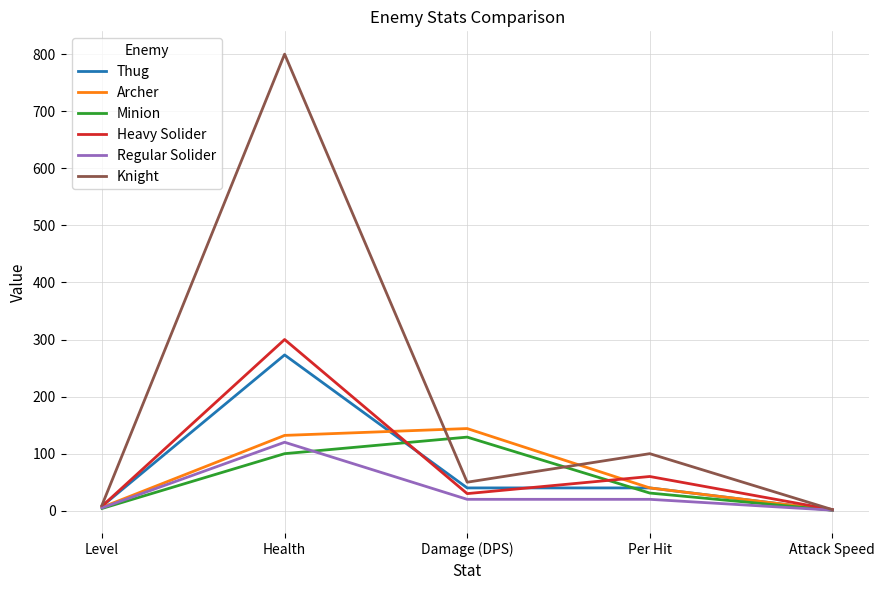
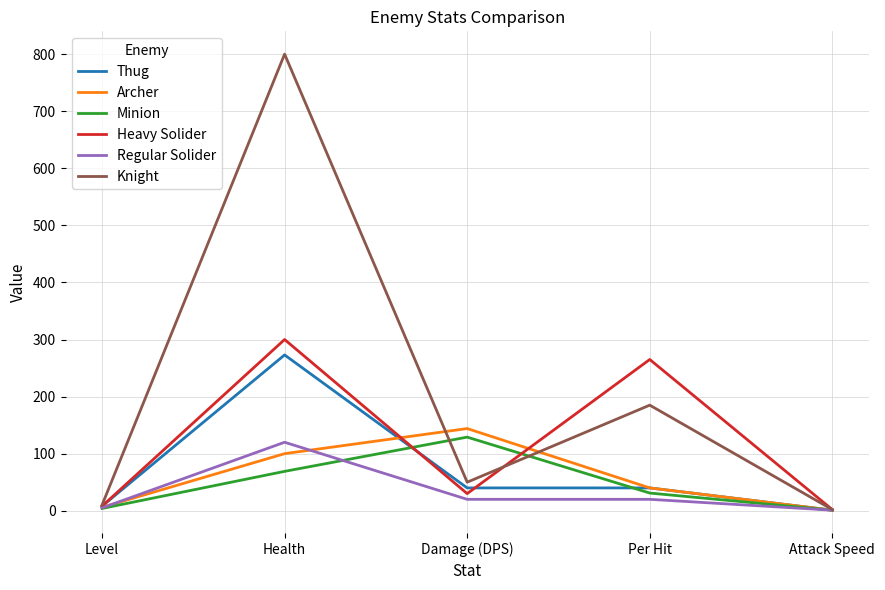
Archer, Health: 130 -> 100
Minion, Health: 100 -> 70
Heavy Solider, Per Hit: 60 -> 270
Knight, Per Hit: 100 -> 190
